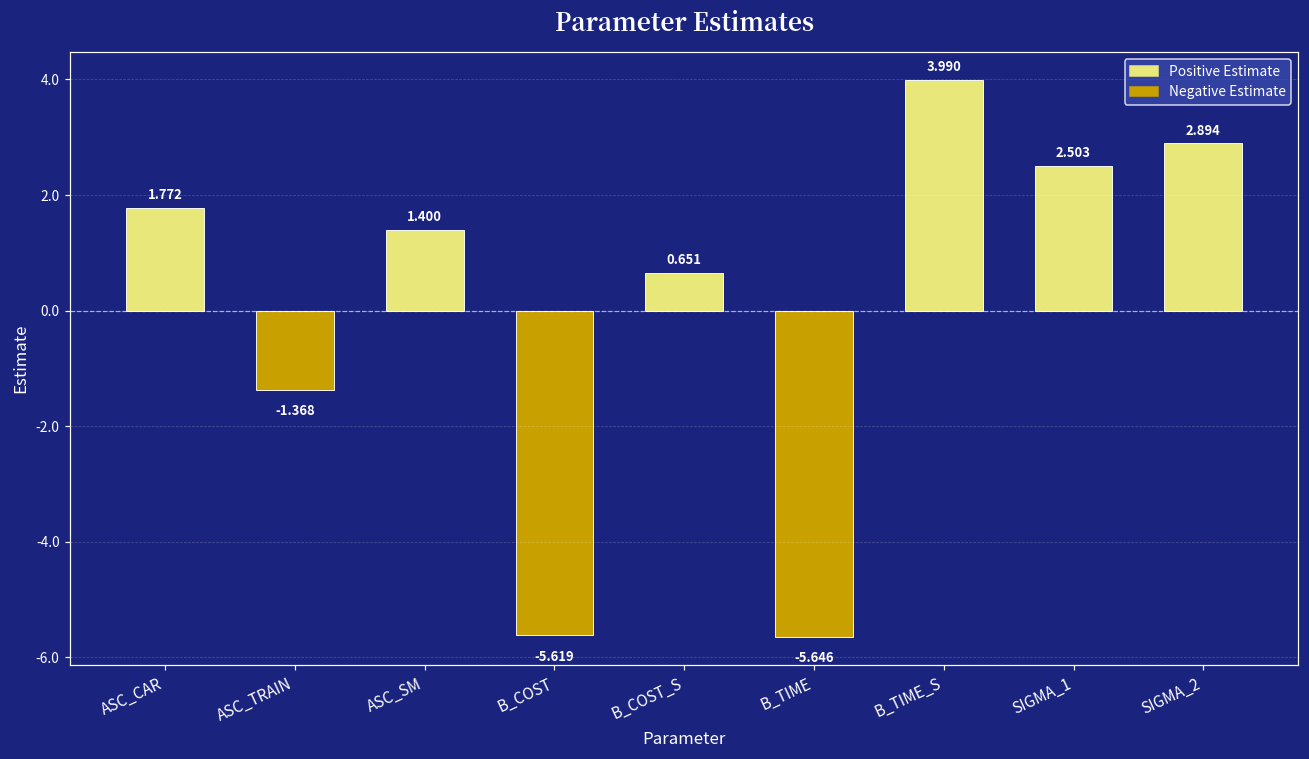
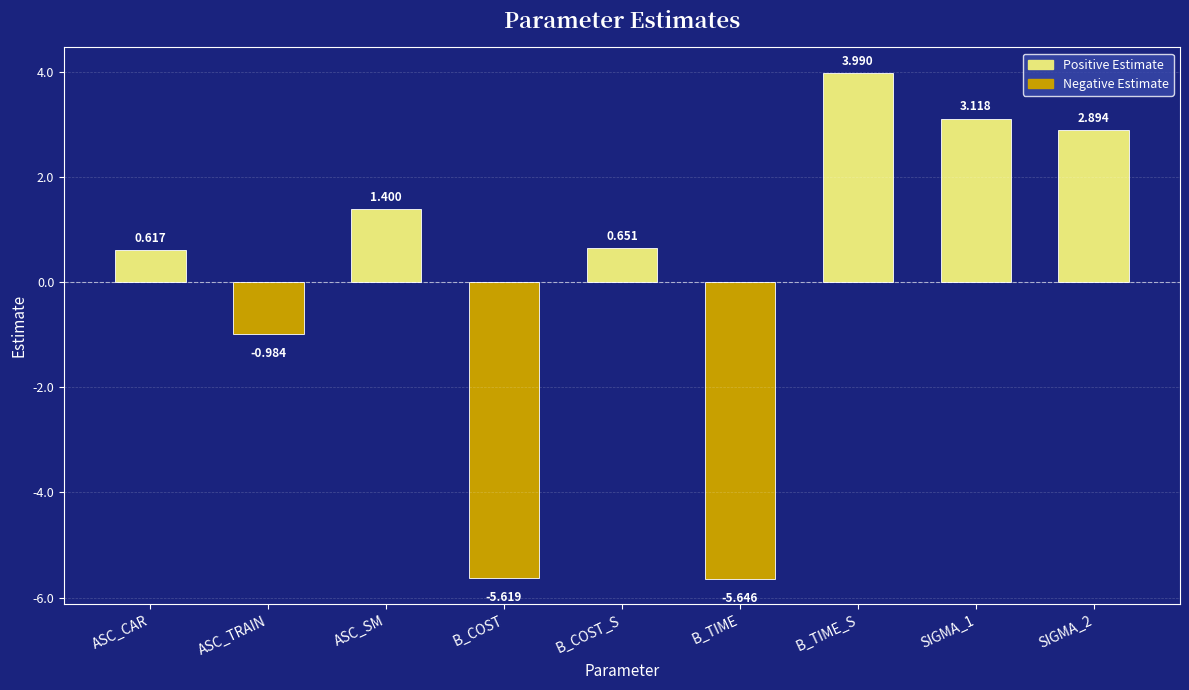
ASC_CAR: 1.772 -> 0.617
ASC_TRAIN: -1.368 -> -0.984
SIGMA_1: 2.503 -> 3.118
